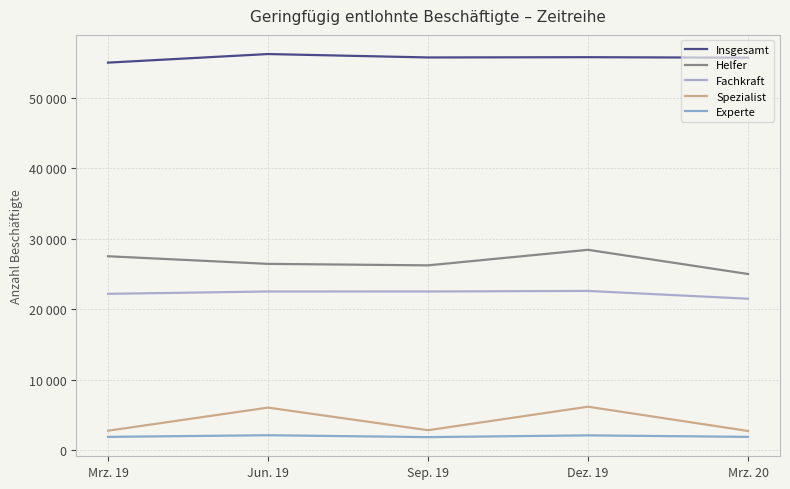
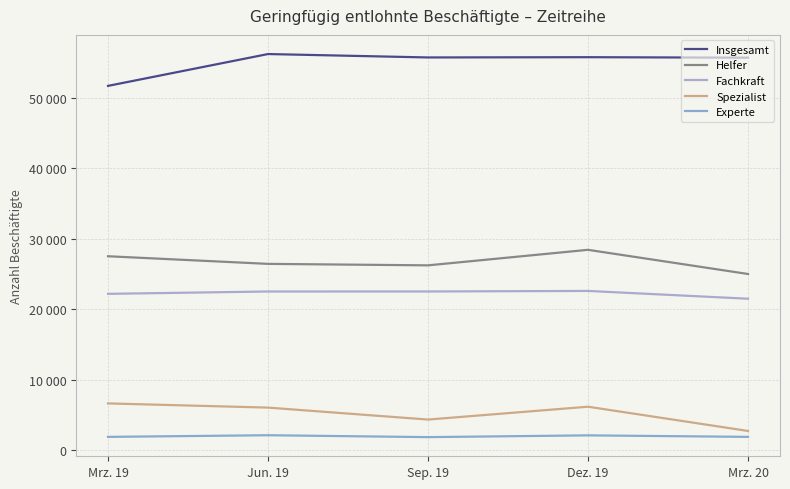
Insgesamt, Mrz. 19: 55000 -> 52000
Spezialist, Mrz. 19: 3000 -> 7000
Spezialist, Sep. 19: 3000 -> 4000
